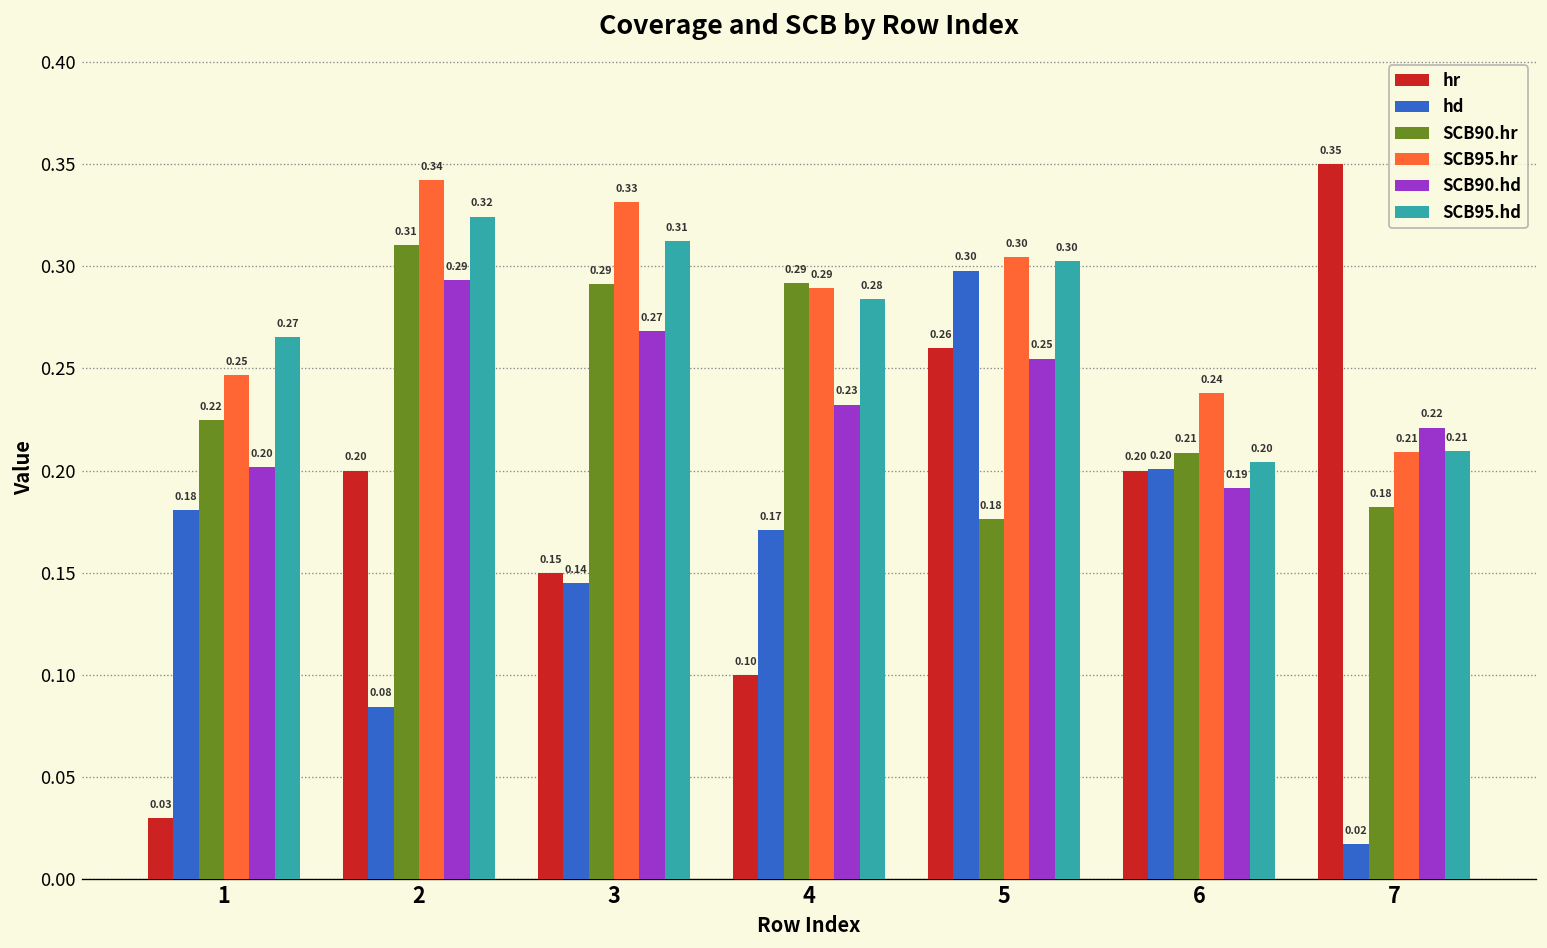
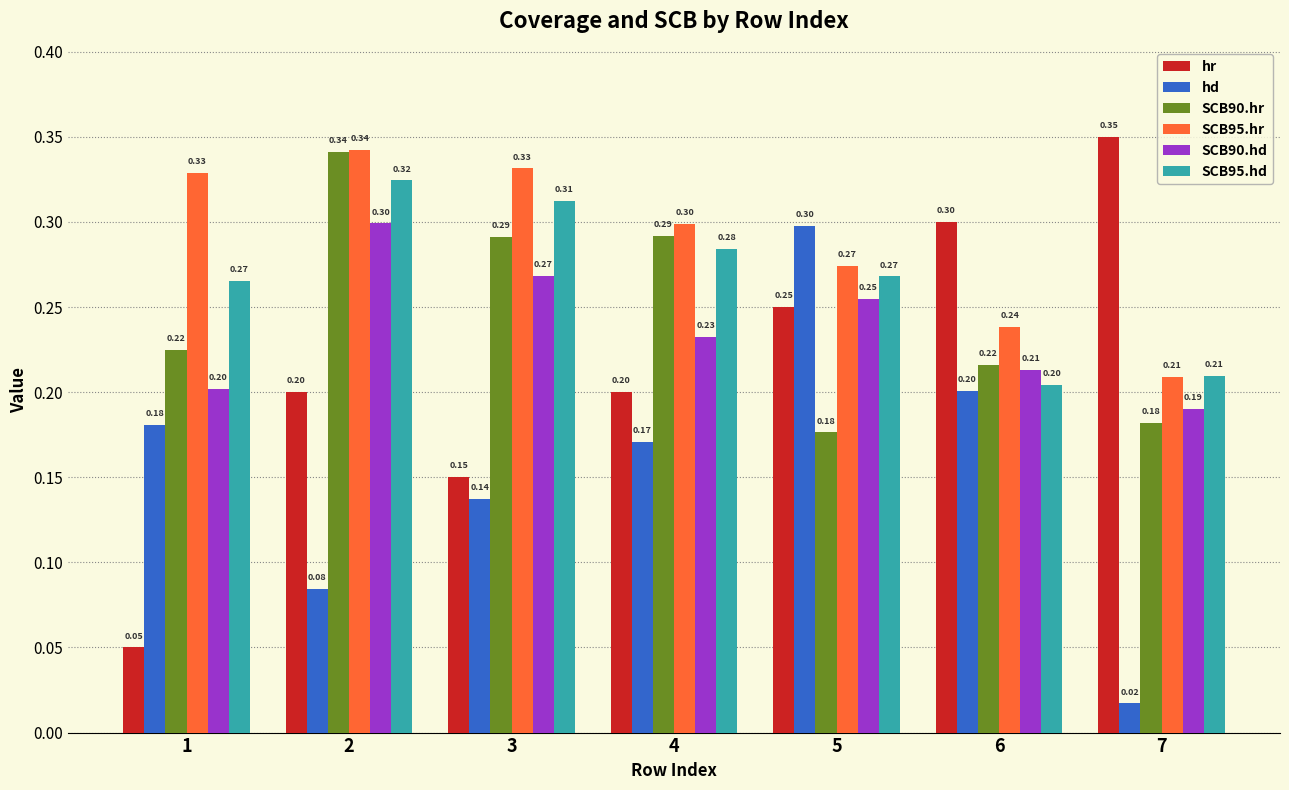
hr, 1: 0.03 -> 0.05
SCB95.hr, 1: 0.25 -> 0.33
SCB90.hr, 2: 0.31 -> 0.34
SCB90.hd, 2: 0.29 -> 0.30
hd, 3: 0.145 -> 0.137
hr, 4: 0.10 -> 0.20
SCB95.hr, 4: 0.29 -> 0.30
hr, 5: 0.26 -> 0.25
SCB95.hr, 5: 0.30 -> 0.27
SCB95.hd, 5: 0.30 -> 0.27
hr, 6: 0.20 -> 0.30
SCB90.hr, 6: 0.21 -> 0.22
SCB90.hd, 6: 0.19 -> 0.21
SCB90.hd, 7: 0.22 -> 0.19
